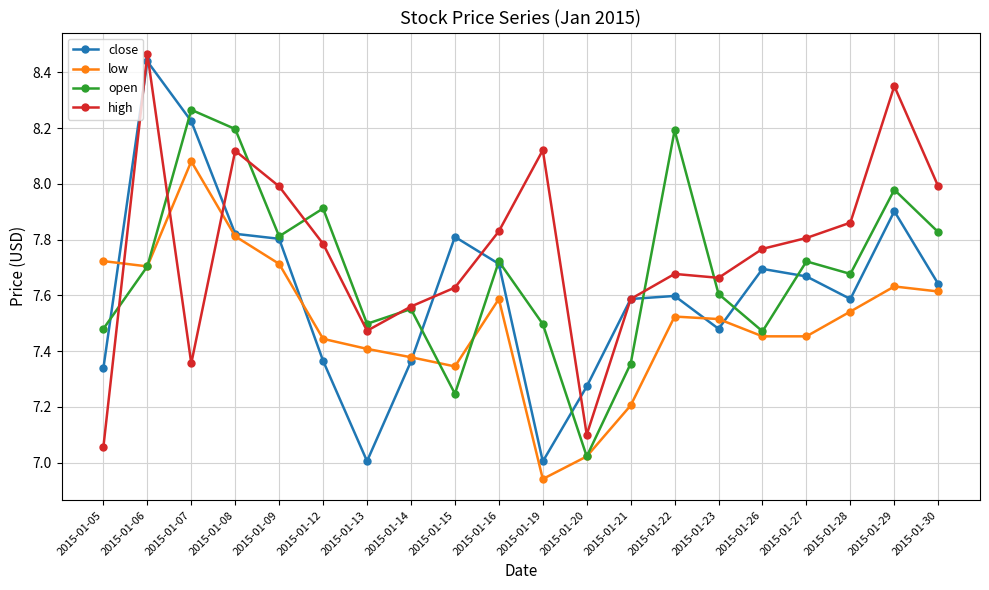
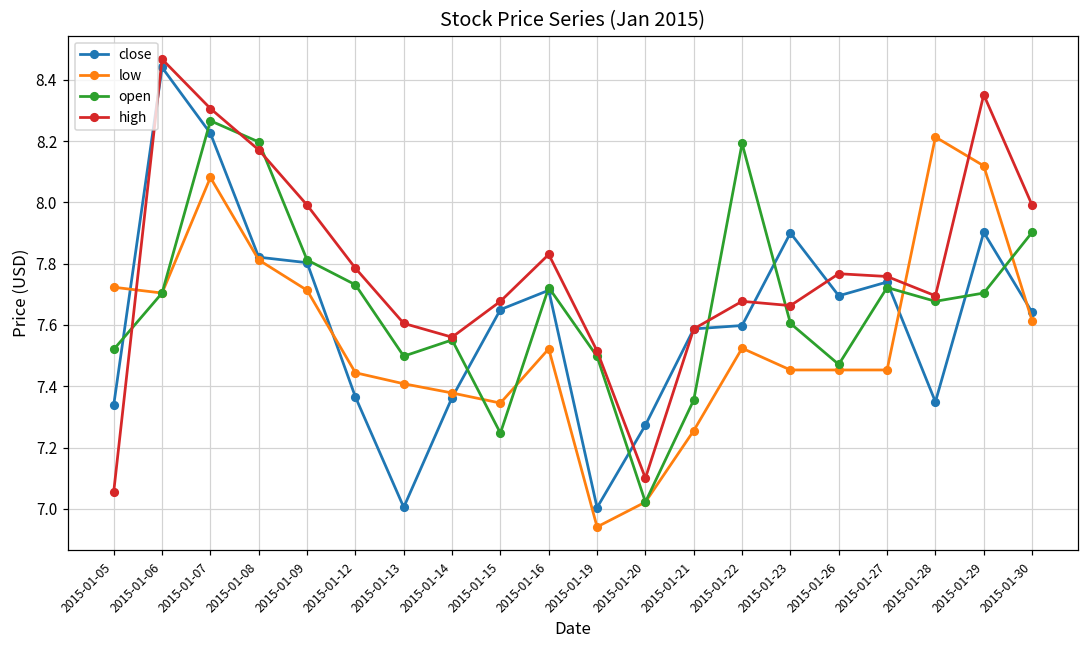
open, 2015-01-05: 7.48 -> 7.52
high, 2015-01-07: 7.36 -> 8.31
high, 2015-01-08: 8.12 -> 8.17
open, 2015-01-12: 7.91 -> 7.73
high, 2015-01-13: 7.47 -> 7.61
close, 2015-01-15: 7.81 -> 7.65
high, 2015-01-15: 7.63 -> 7.68
low, 2015-01-16: 7.59 -> 7.52
high, 2015-01-19: 8.12 -> 7.52
low, 2015-01-21: 7.21 -> 7.26
close, 2015-01-23: 7.48 -> 7.90
low, 2015-01-23: 7.52 -> 7.45
close, 2015-01-27: 7.67 -> 7.74
high, 2015-01-27: 7.81 -> 7.76
close, 2015-01-28: 7.59 -> 7.35
low, 2015-01-28: 7.54 -> 8.21
high, 2015-01-28: 7.86 -> 7.70
low, 2015-01-29: 7.63 -> 8.12
open, 2015-01-29: 7.98 -> 7.70
open, 2015-01-30: 7.83 -> 7.90
